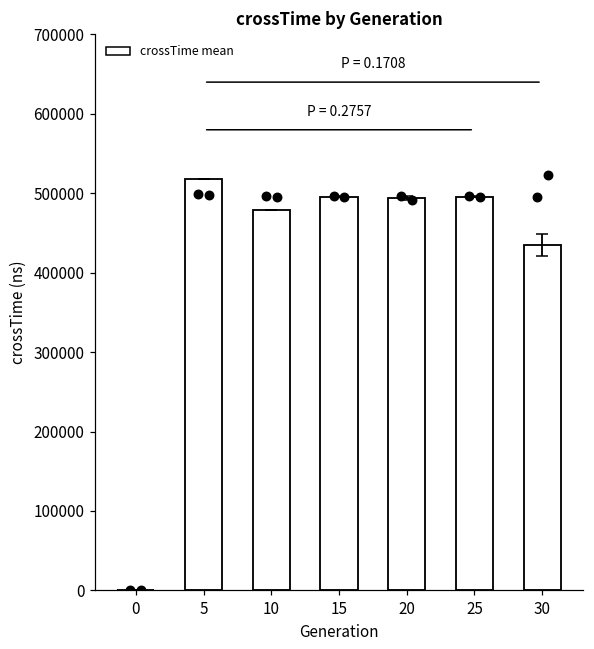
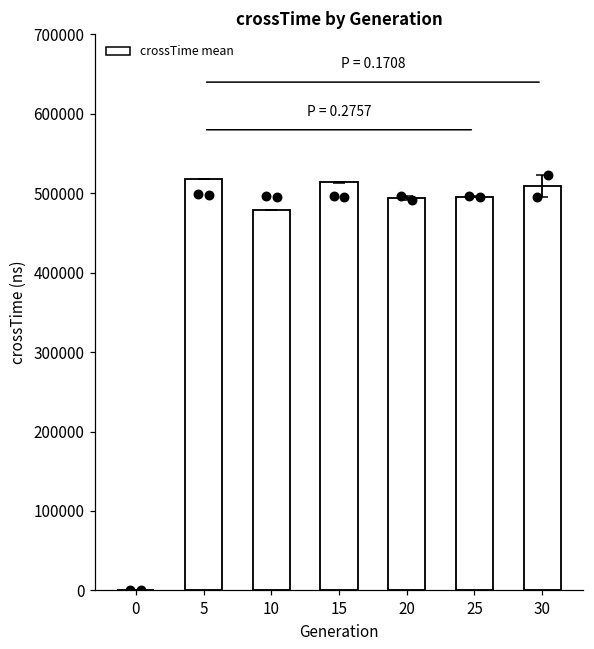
crossTime mean, 15: 500000 -> 510000
crossTime mean, 30: 440000 -> 510000
